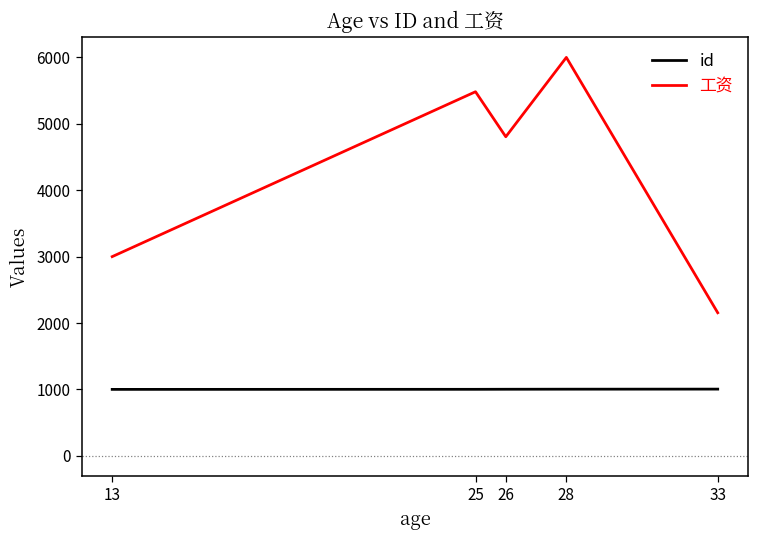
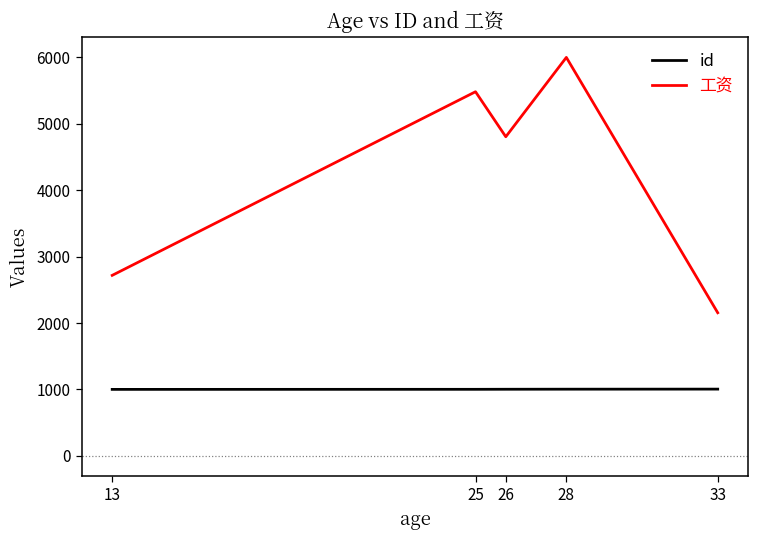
工资, 13: 3000 -> 2700
